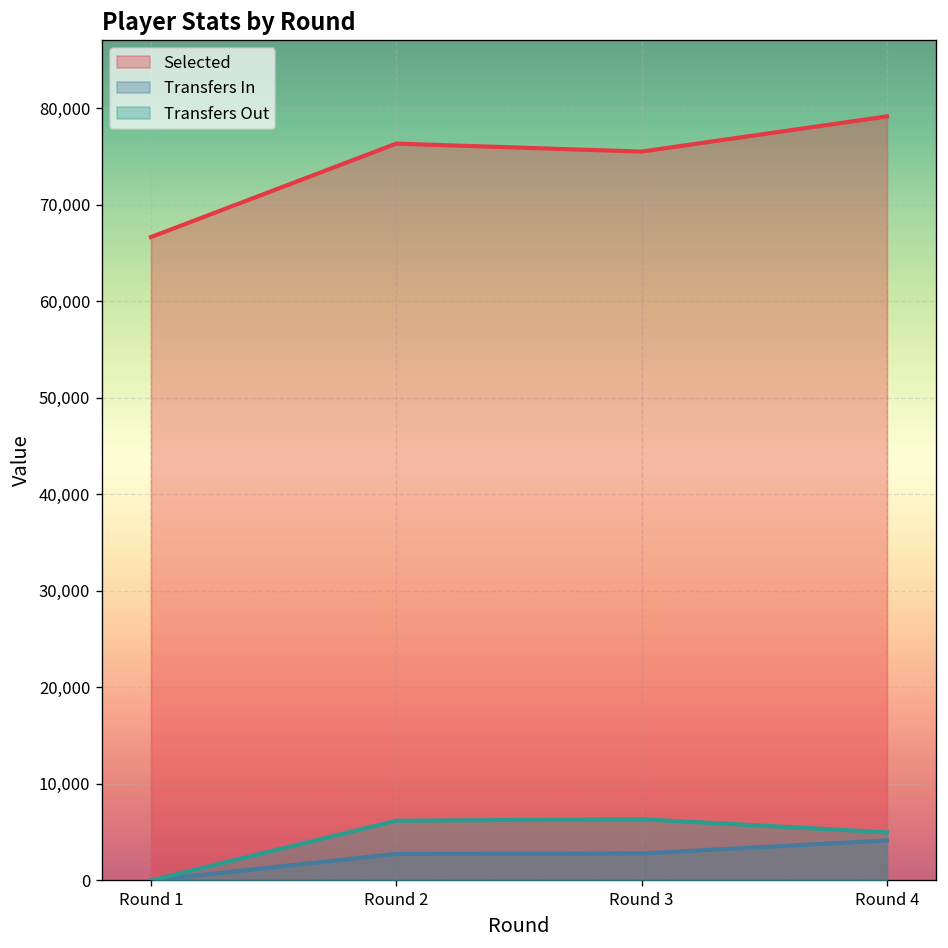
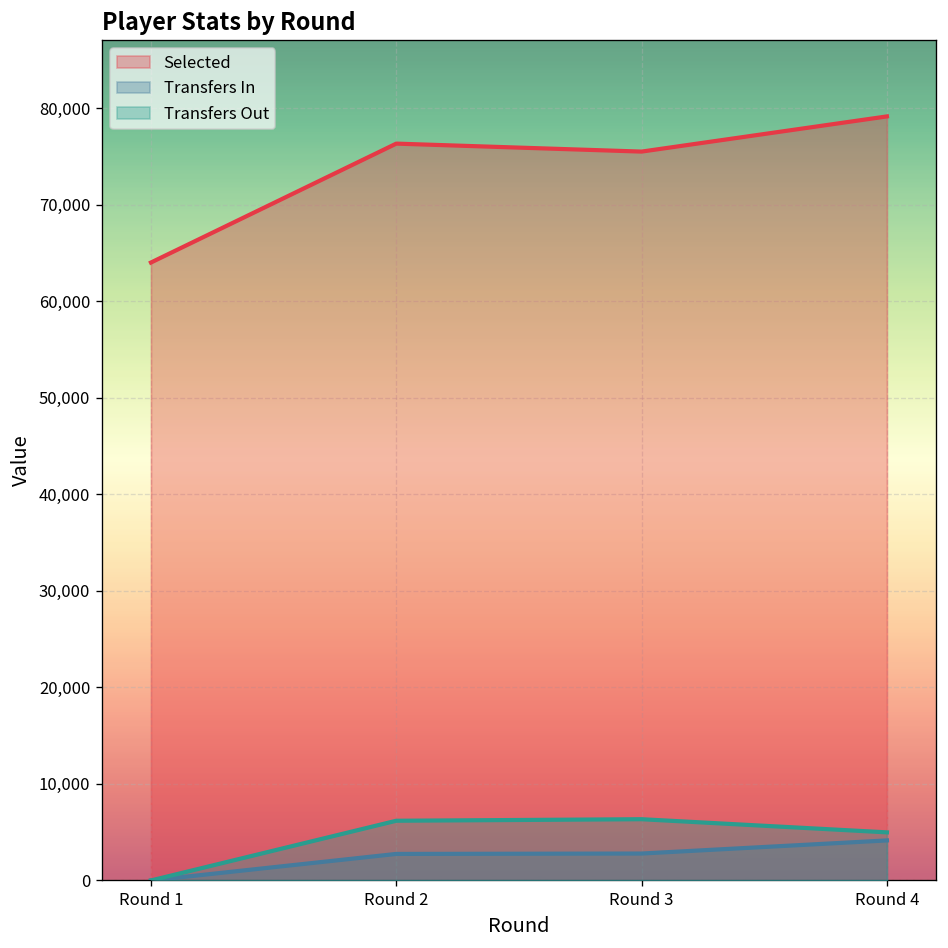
Selected, Round 1: 67,000 -> 64,000
